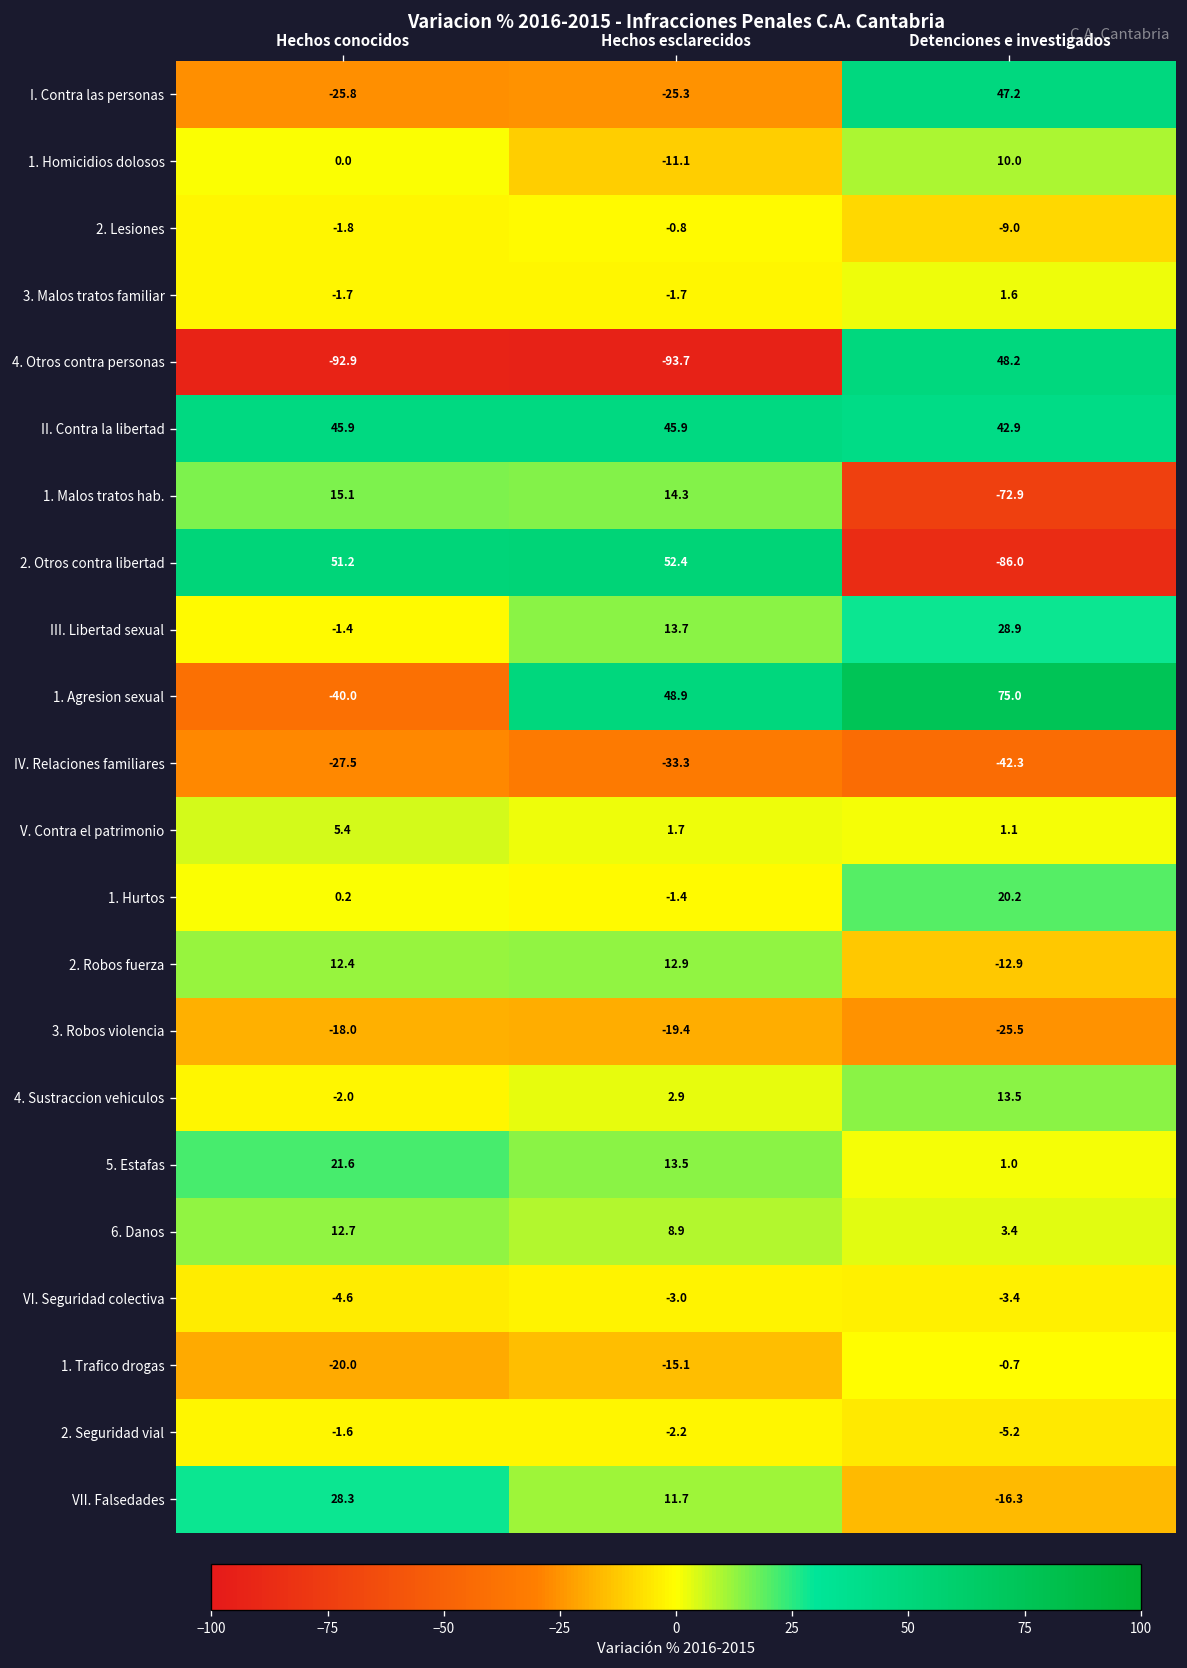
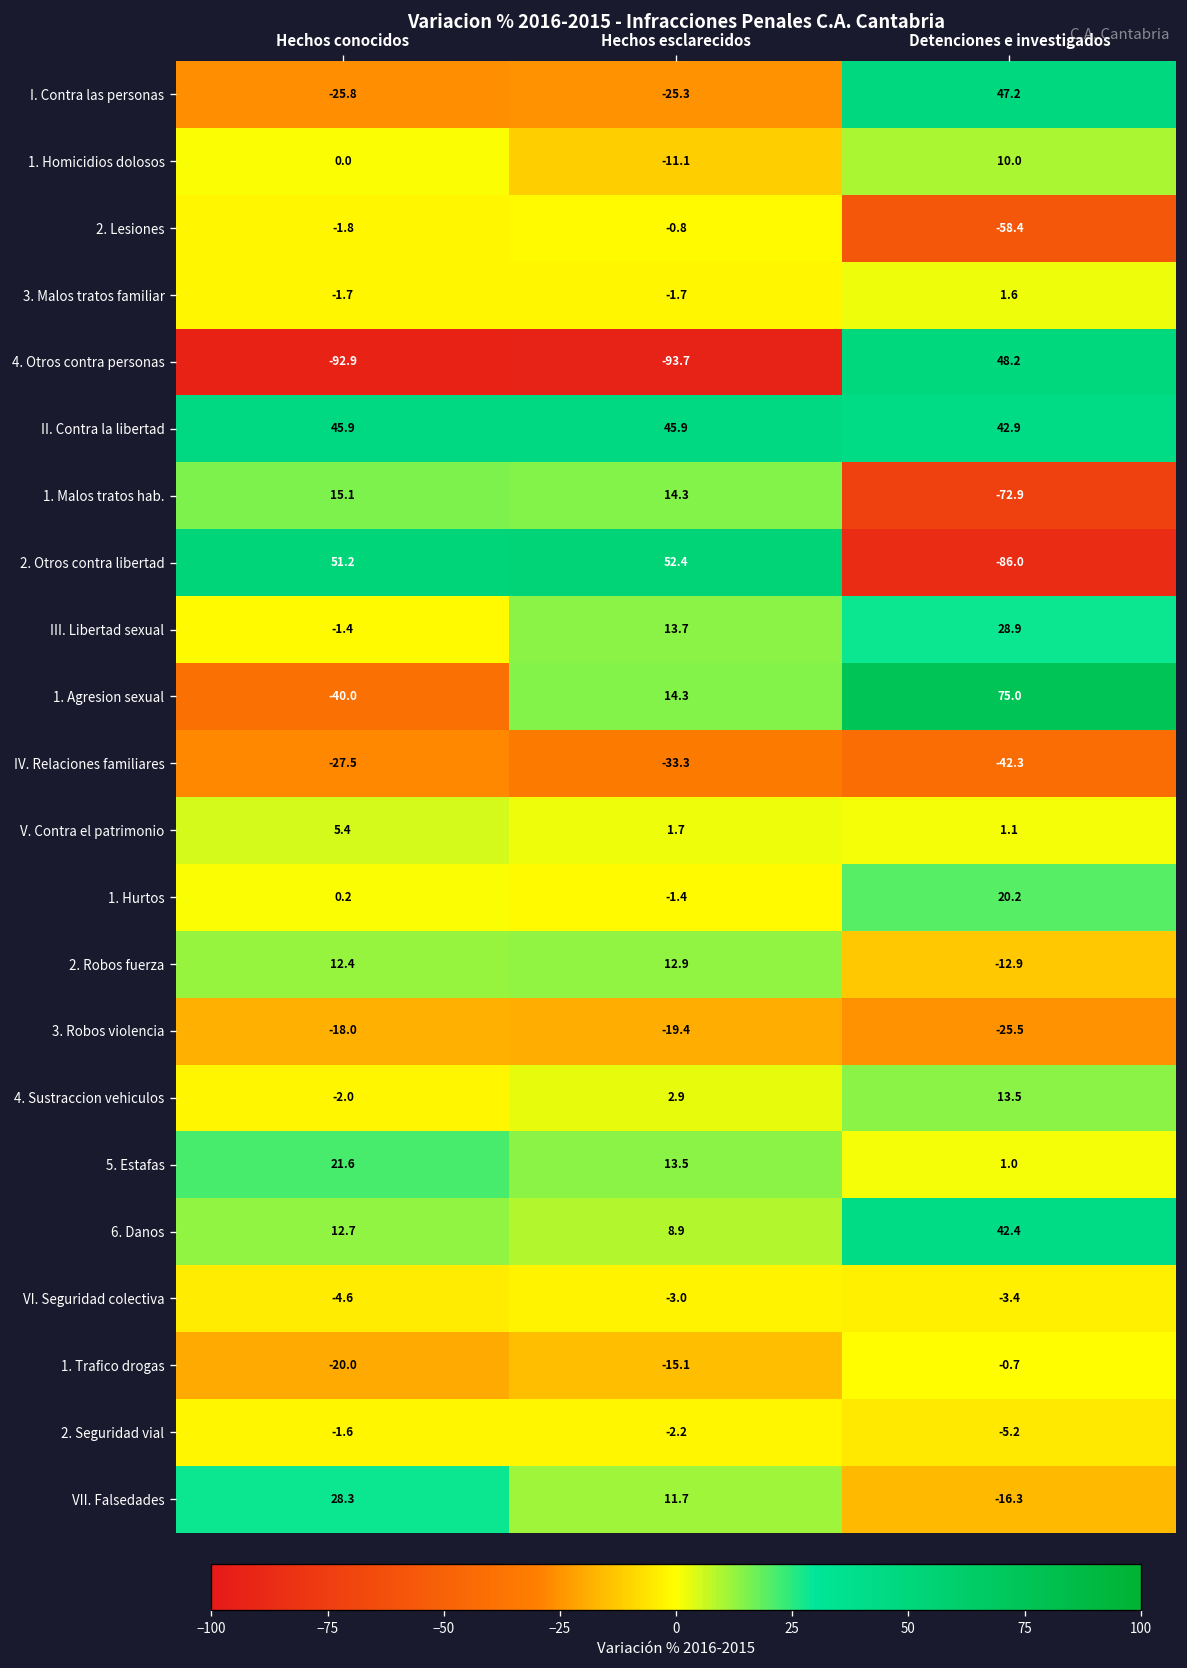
2. Lesiones, Detenciones e investigados: -9.0 -> -58.4
1. Agresion sexual, Hechos esclarecidos: 48.9 -> 14.3
6. Danos, Detenciones e investigados: 3.4 -> 42.4
